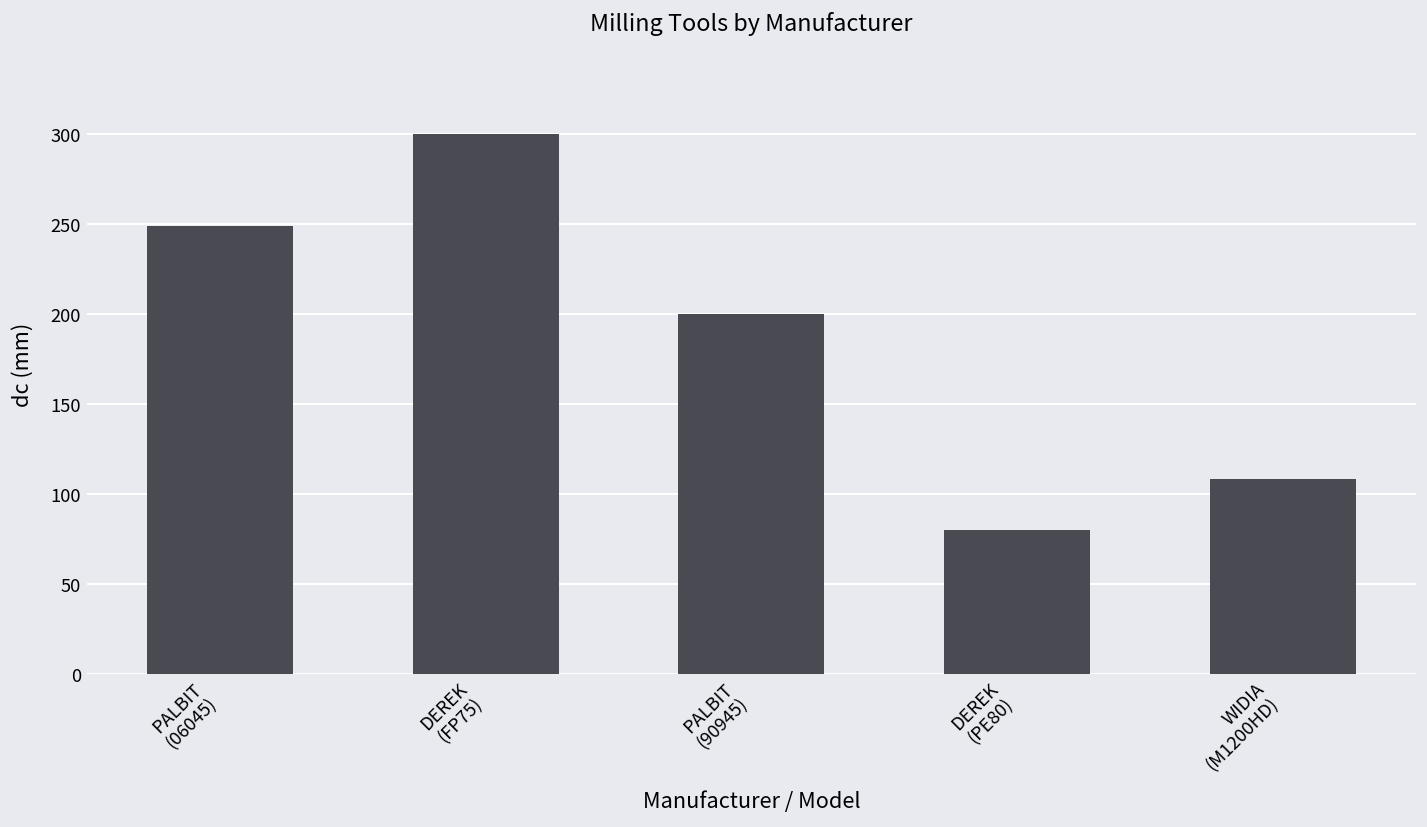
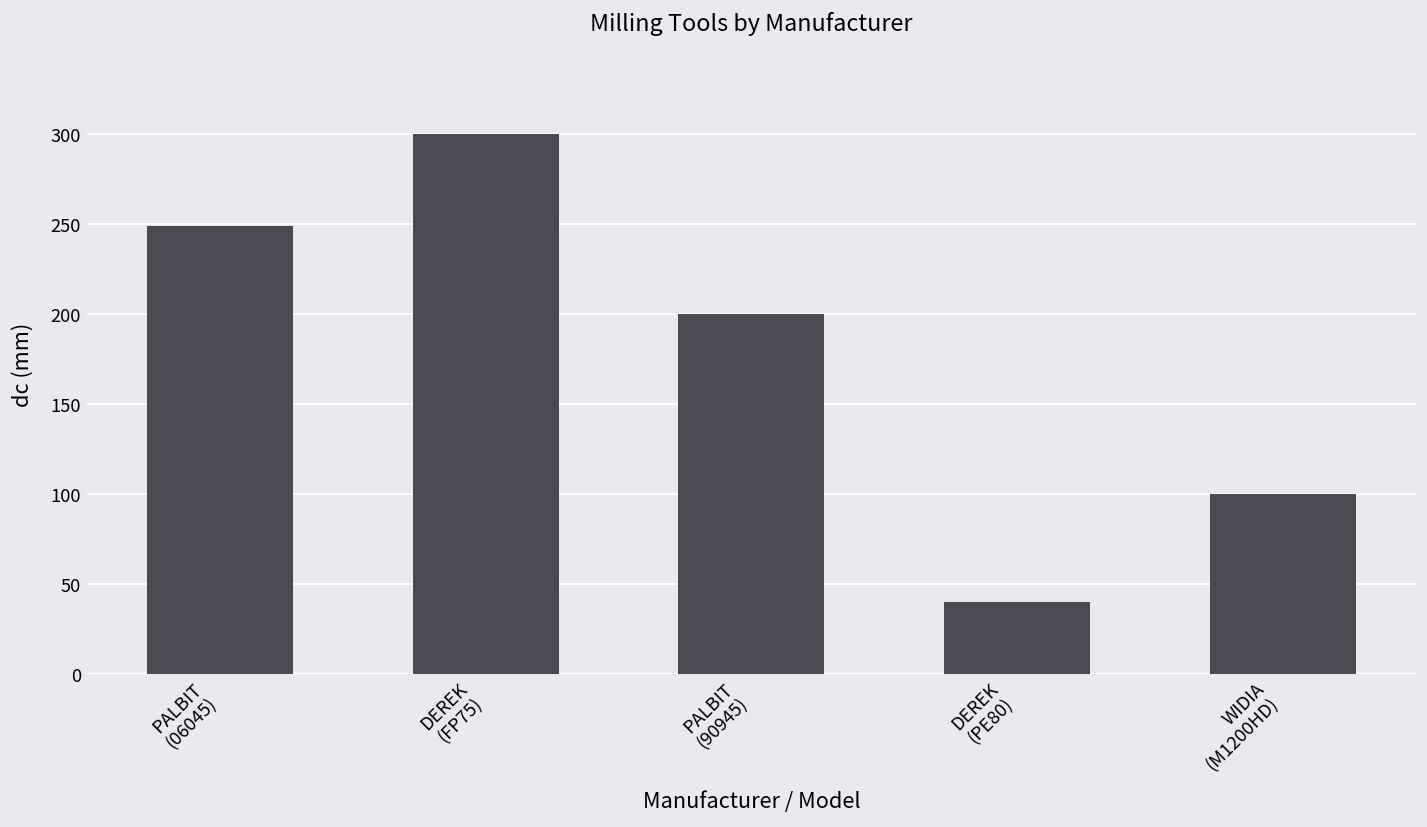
DEREK (PE80): 80 -> 40
WIDIA (M1200HD): 108 -> 100
